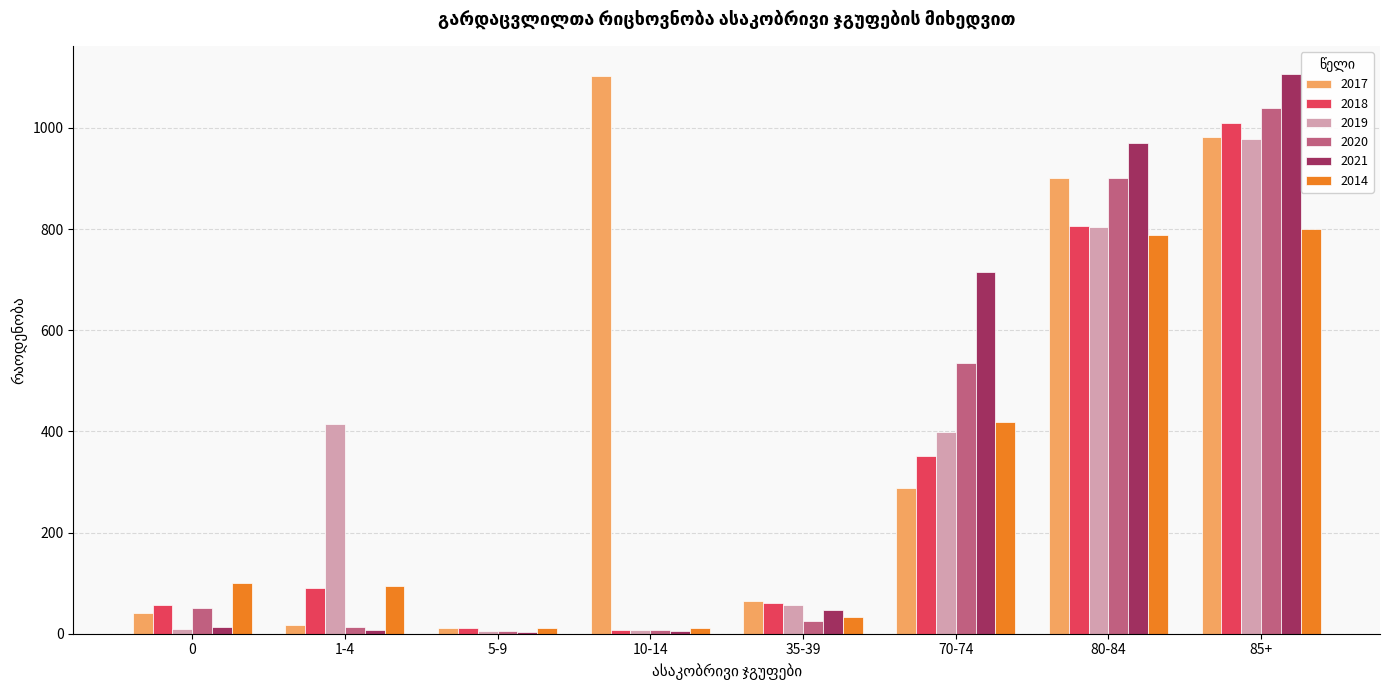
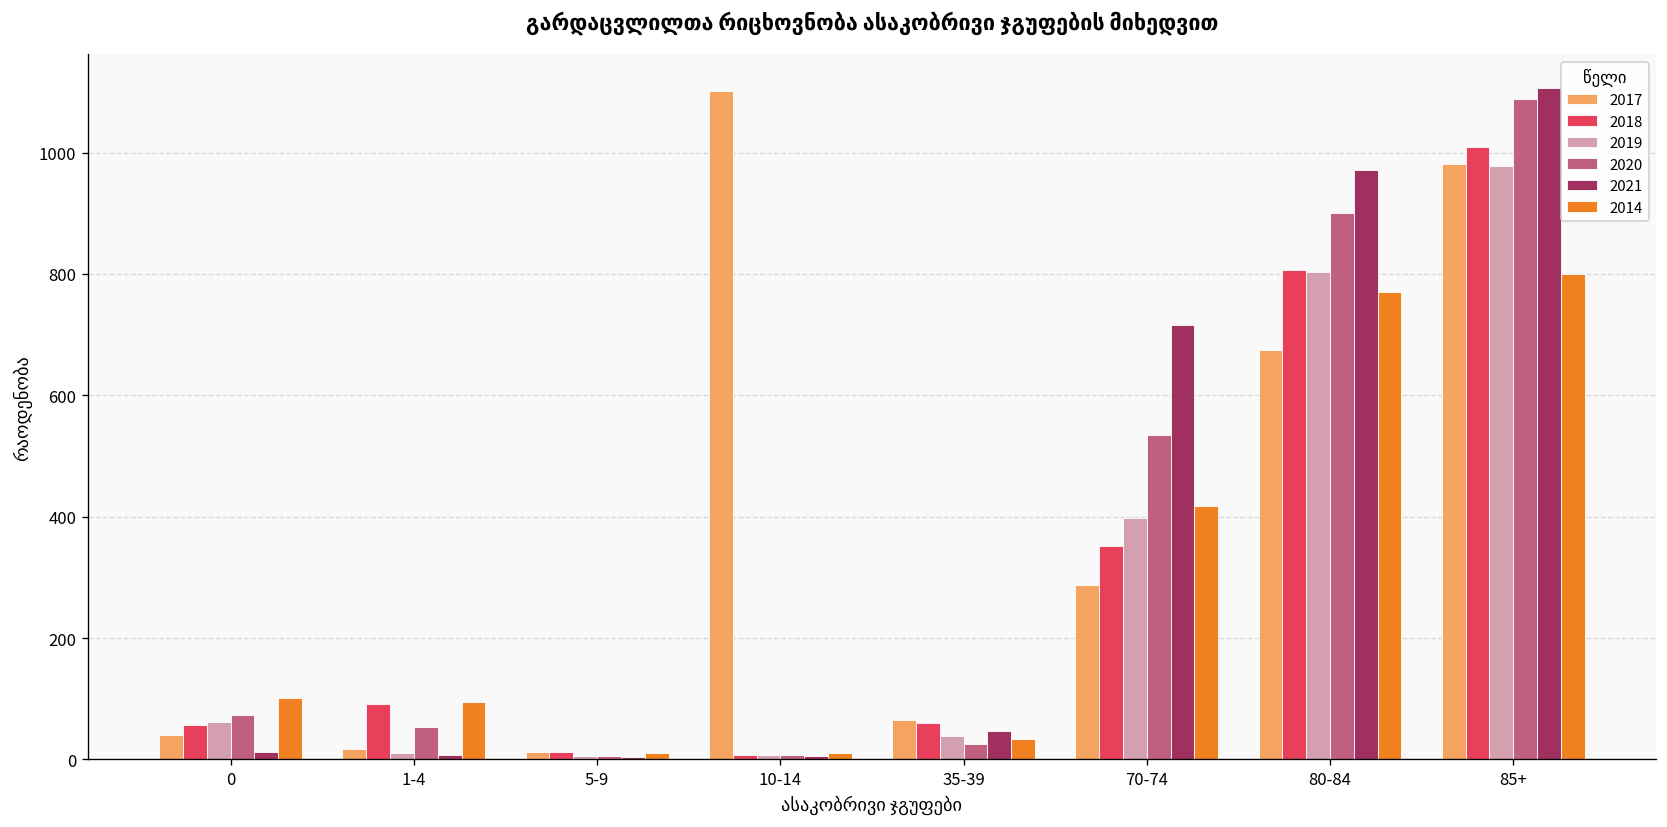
2019, 0: 10 -> 60
2020, 0: 50 -> 70
2019, 1-4: 420 -> 10
2020, 1-4: 10 -> 50
2019, 35-39: 60 -> 40
2017, 80-84: 900 -> 680
2014, 80-84: 790 -> 770
2020, 85+: 1040 -> 1090
